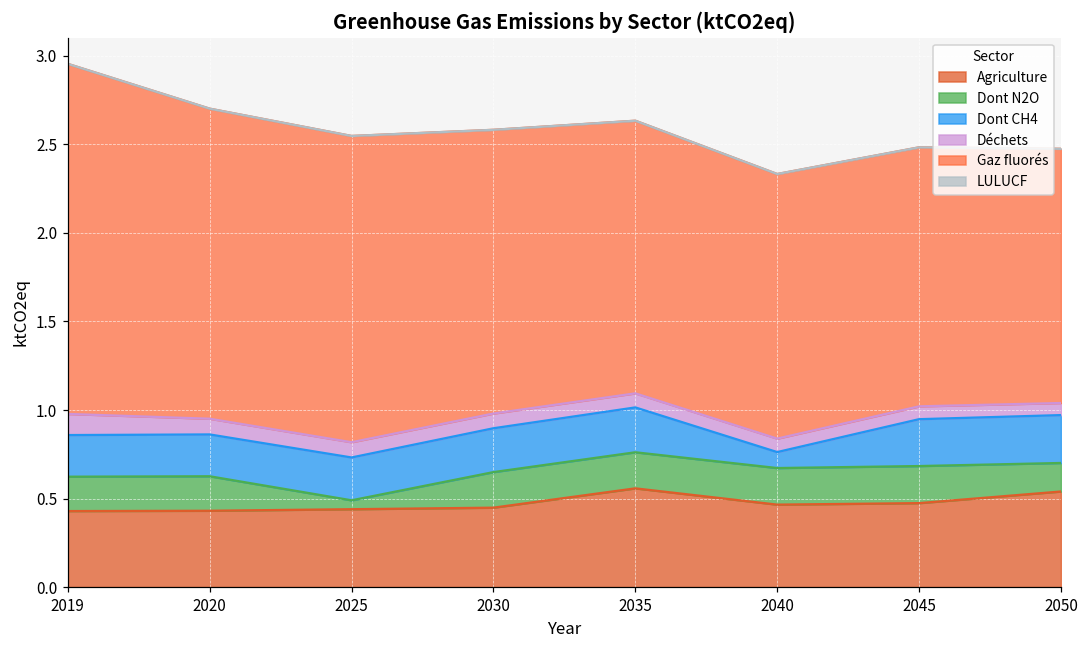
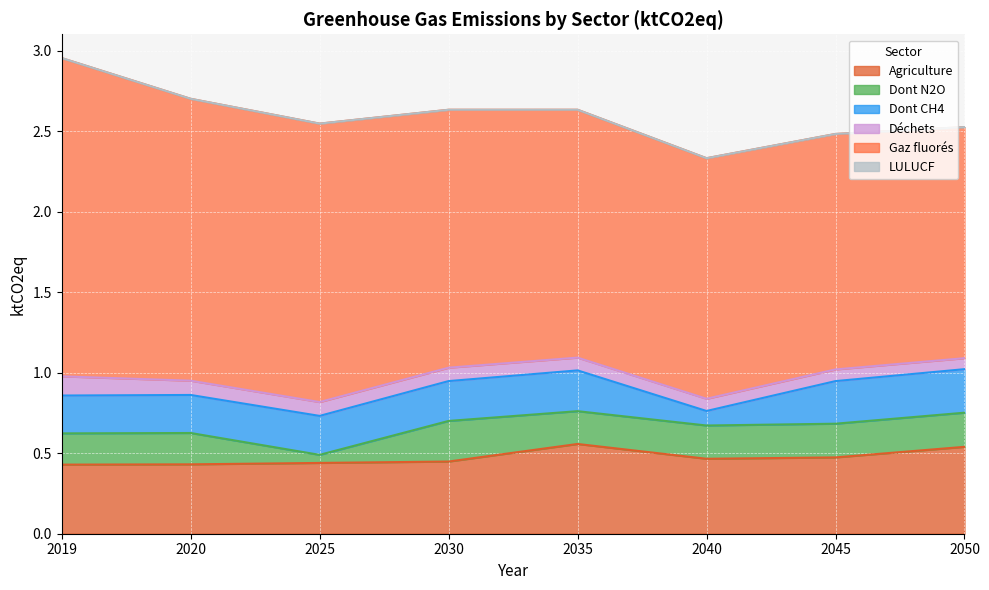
Dont N2O, 2030: 0.20 -> 0.25
Dont N2O, 2050: 0.16 -> 0.21
